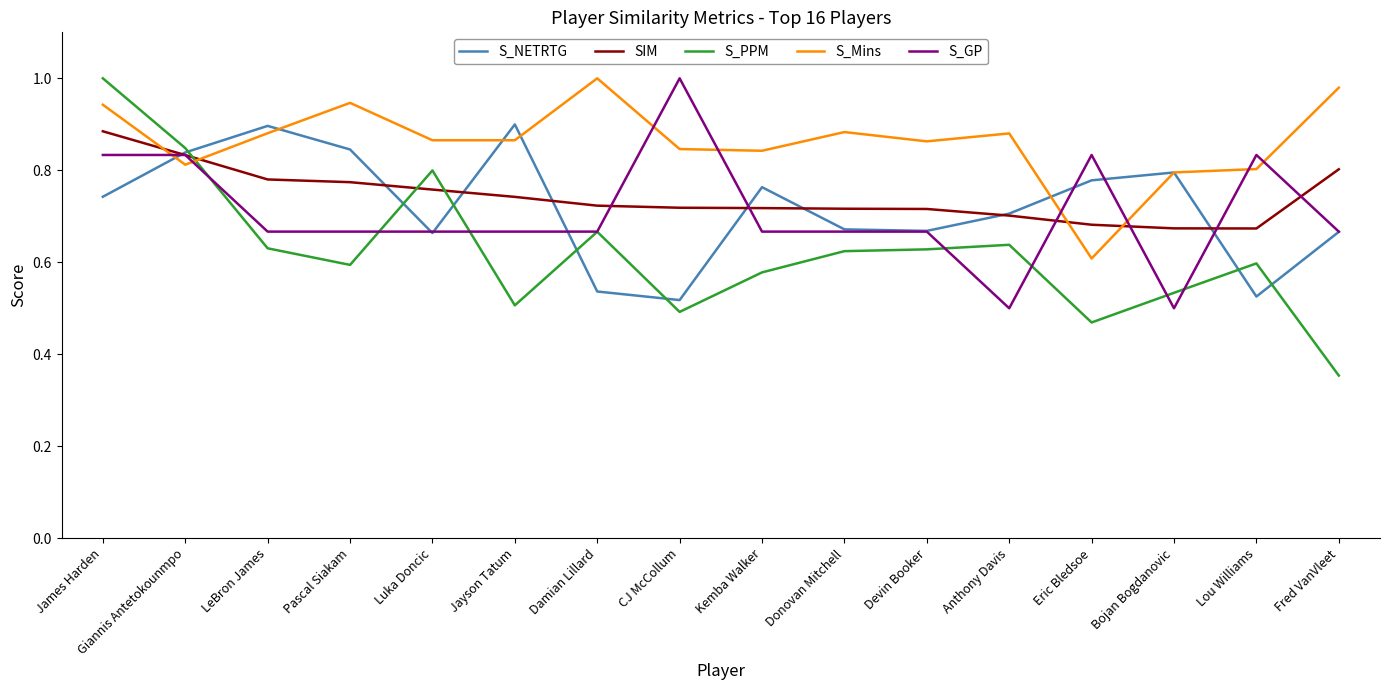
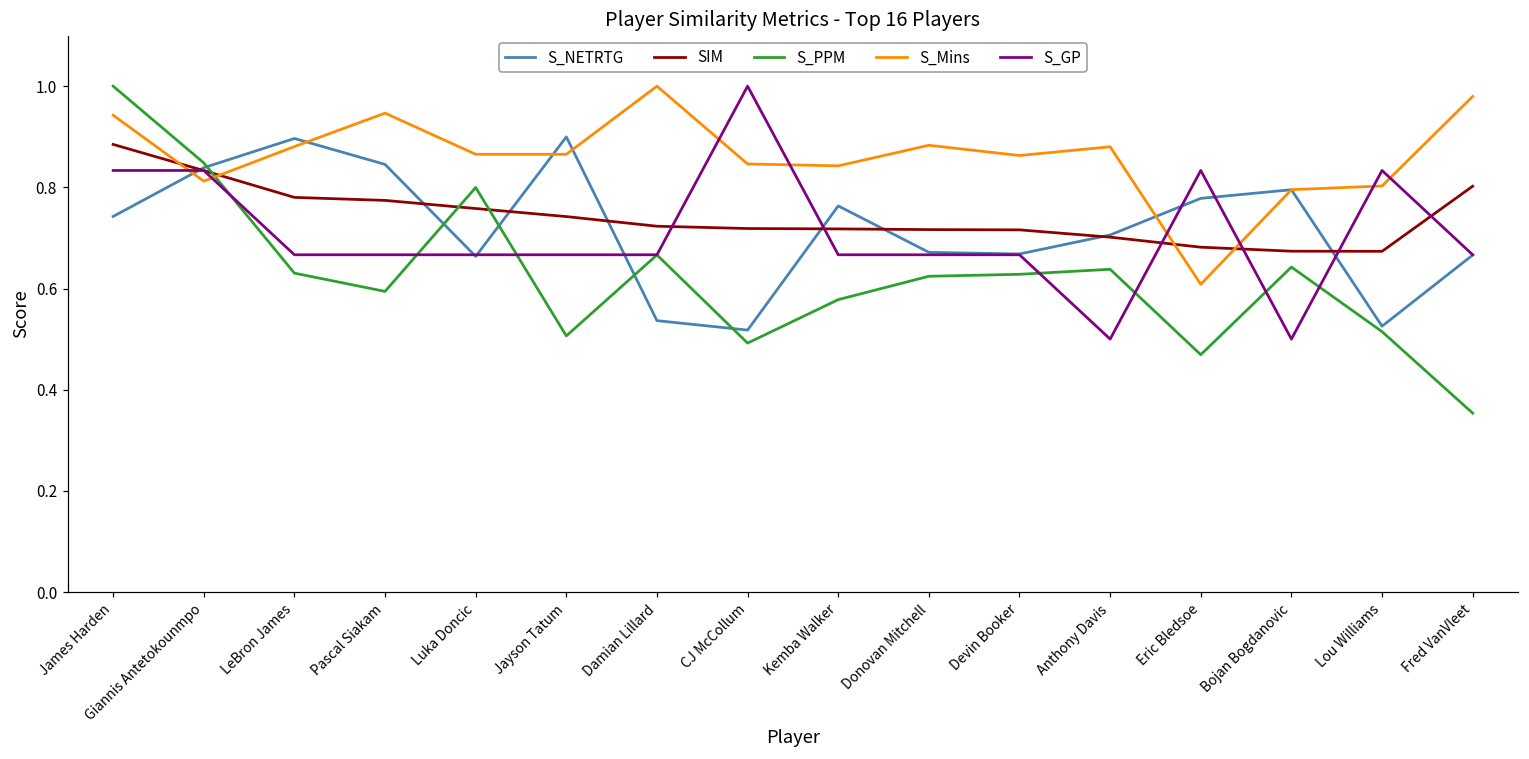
S_PPM, Bojan Bogdanovic: 0.53 -> 0.64
S_PPM, Lou Williams: 0.60 -> 0.51
